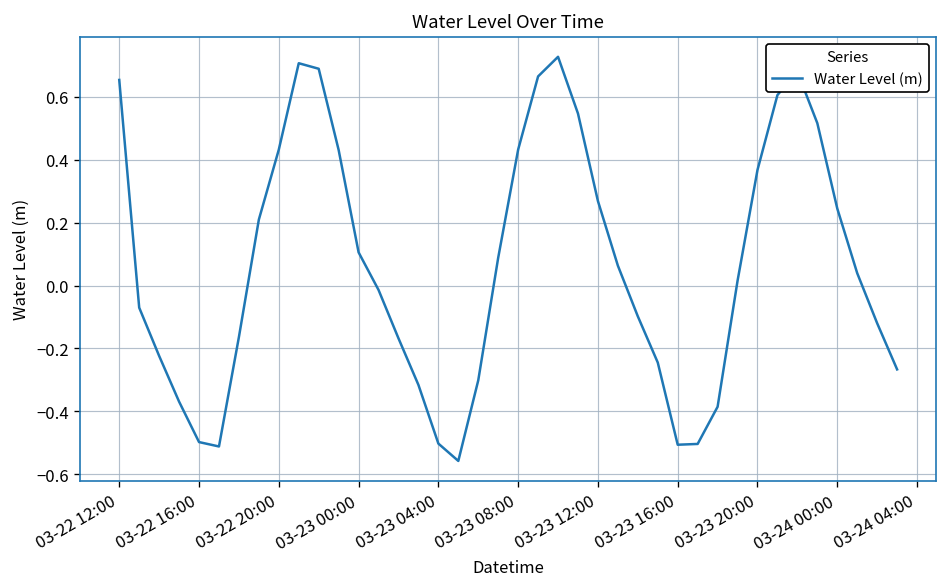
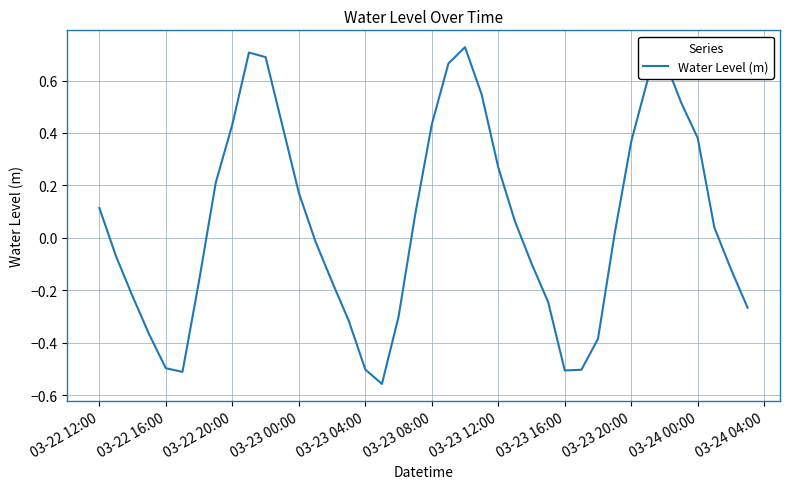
03-22 12:00: 0.65 -> 0.11
03-23 00:00: 0.11 -> 0.17
03-24 00:00: 0.24 -> 0.38
